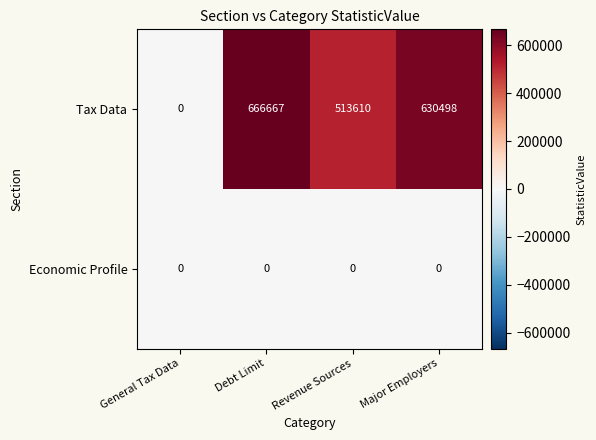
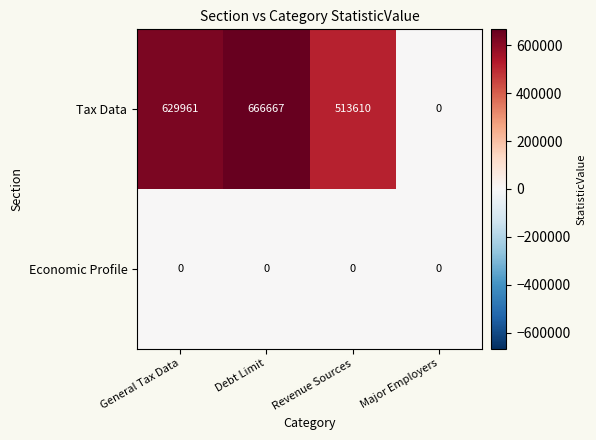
Tax Data, General Tax Data: 0 -> 629961
Tax Data, Major Employers: 630498 -> 0
